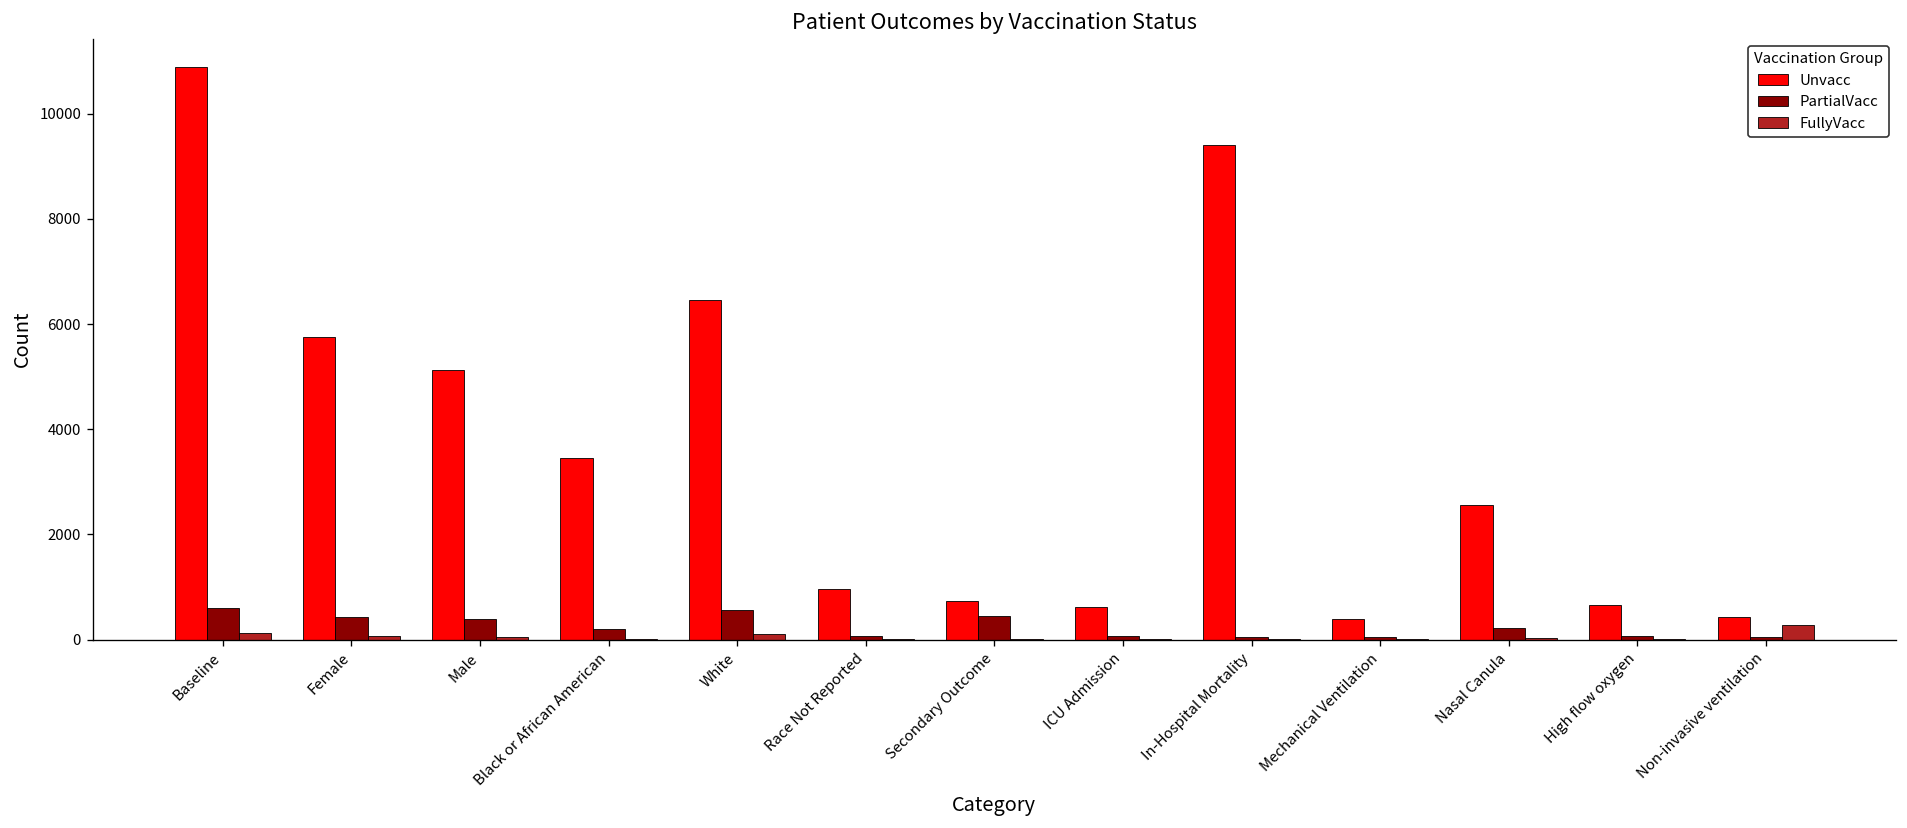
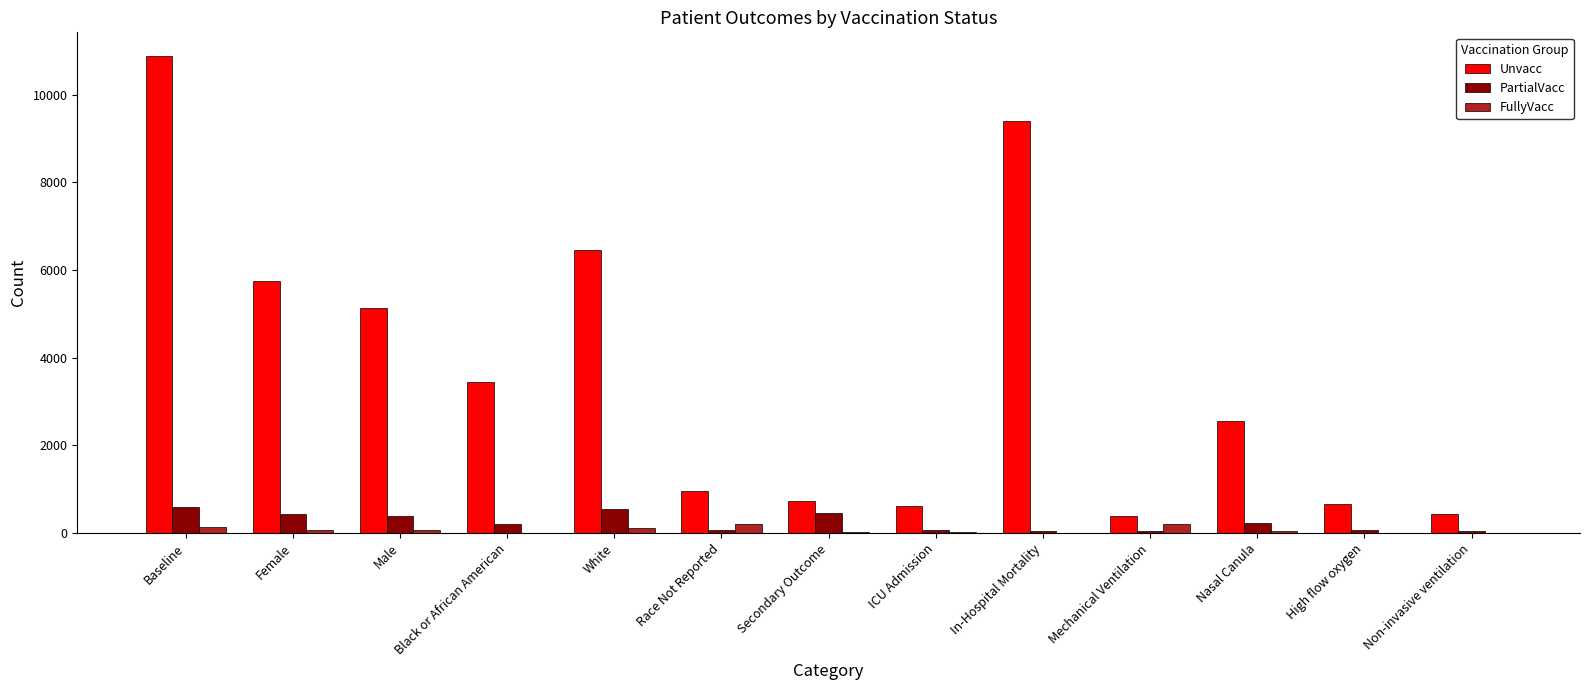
FullyVacc, Race Not Reported: 0 -> 200
FullyVacc, Mechanical Ventilation: 0 -> 200
FullyVacc, Non-invasive ventilation: 300 -> 0
